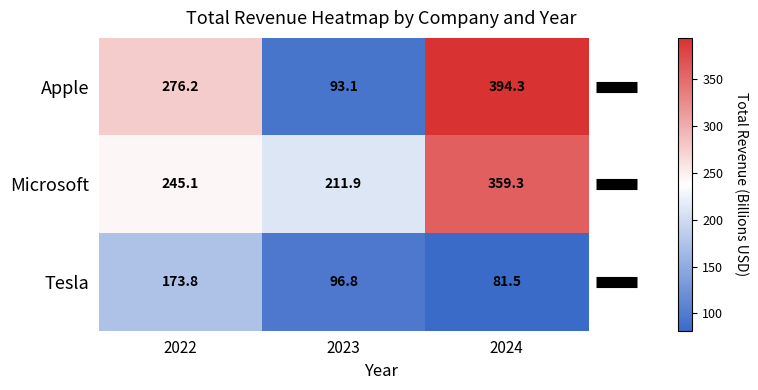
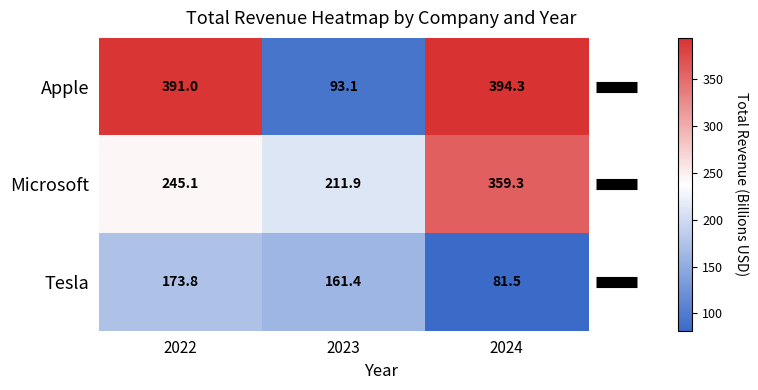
Apple, 2022: 276.2 -> 391.0
Tesla, 2023: 96.8 -> 161.4
